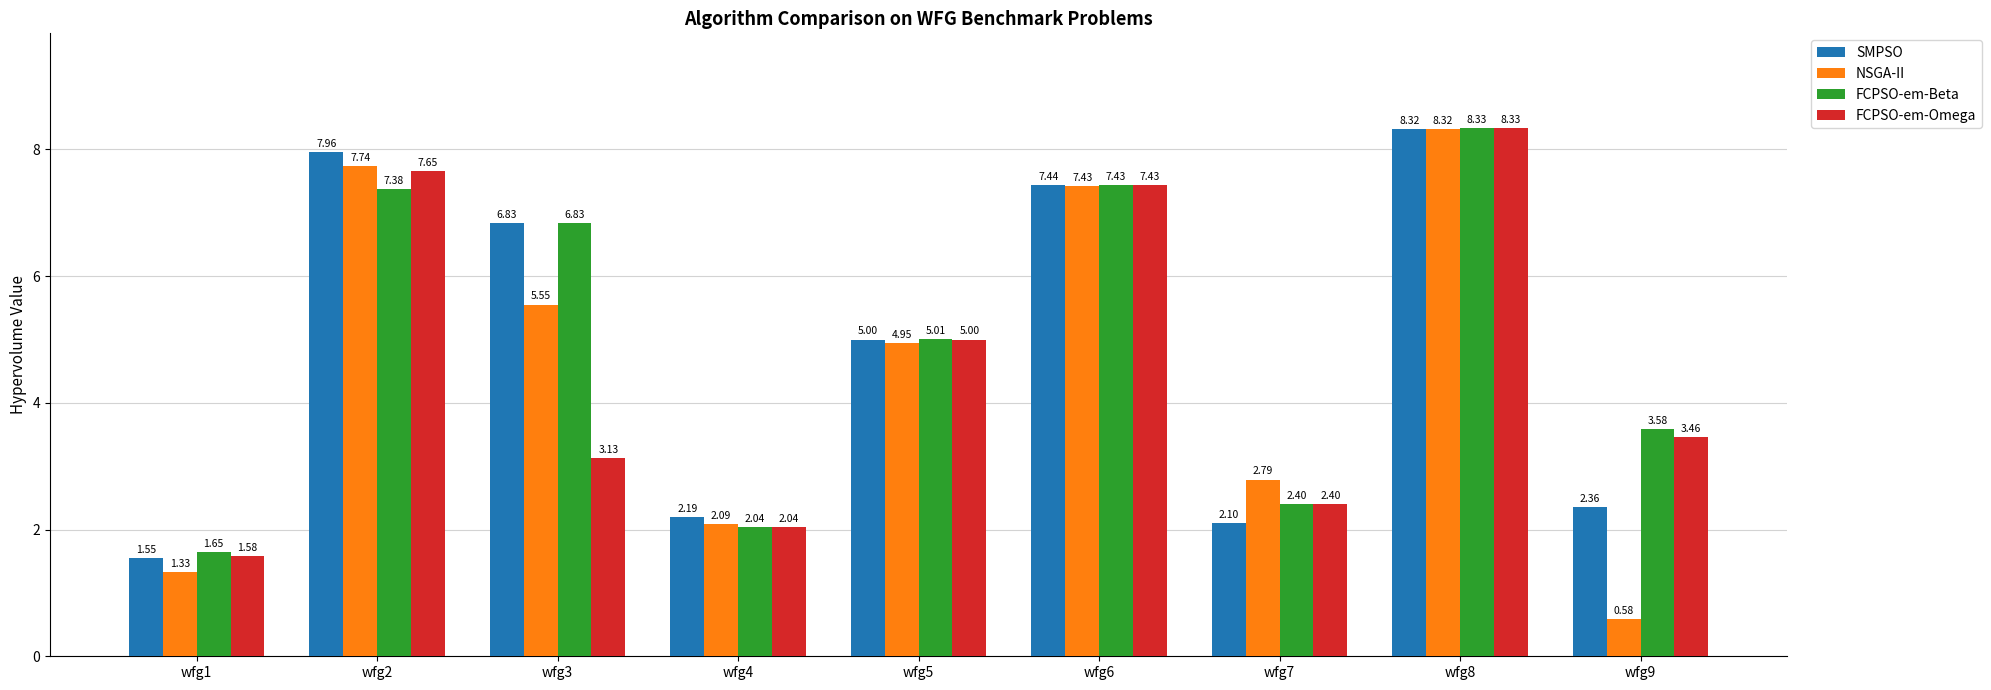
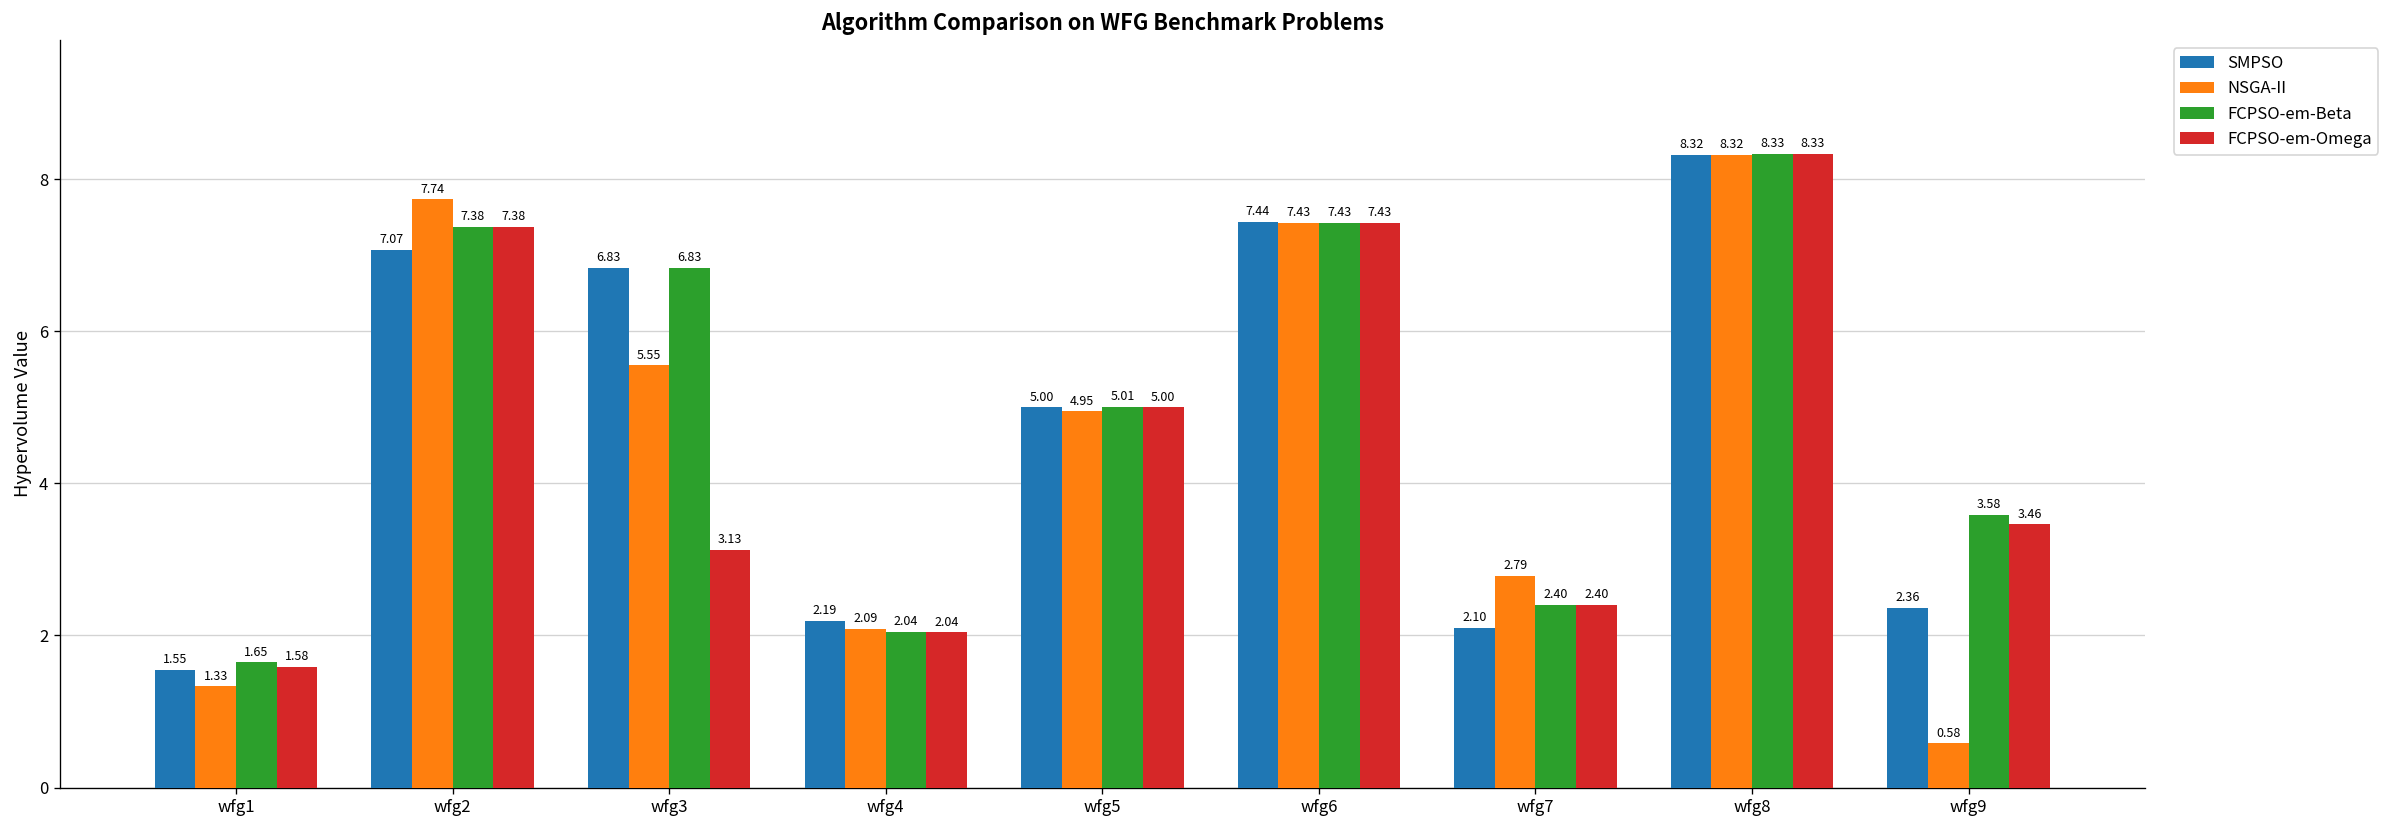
SMPSO, wfg2: 7.96 -> 7.07
FCPSO-em-Omega, wfg2: 7.65 -> 7.38
